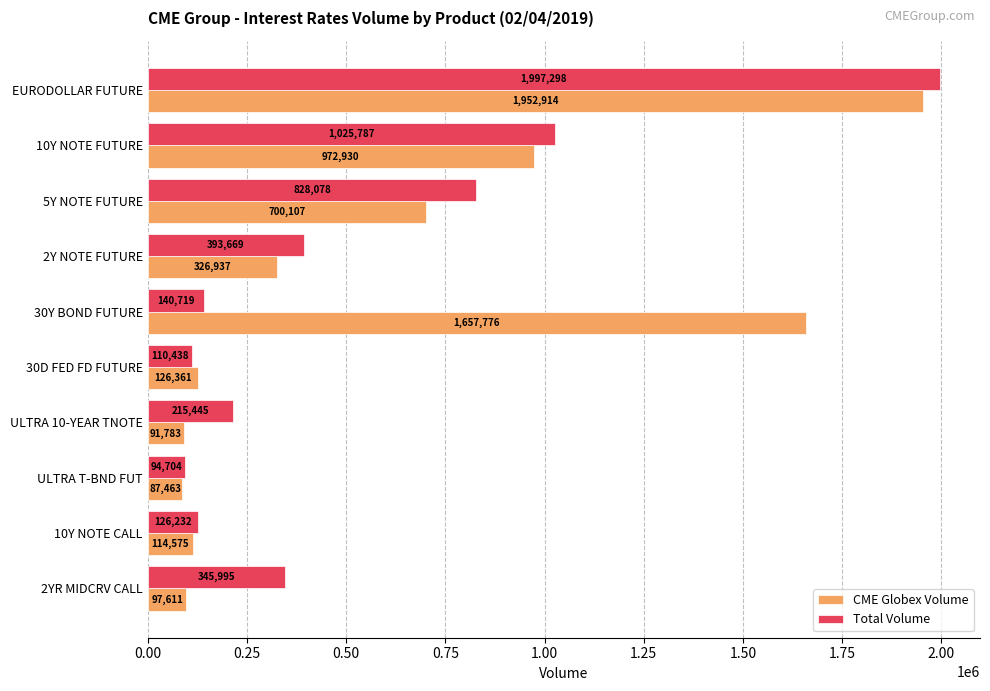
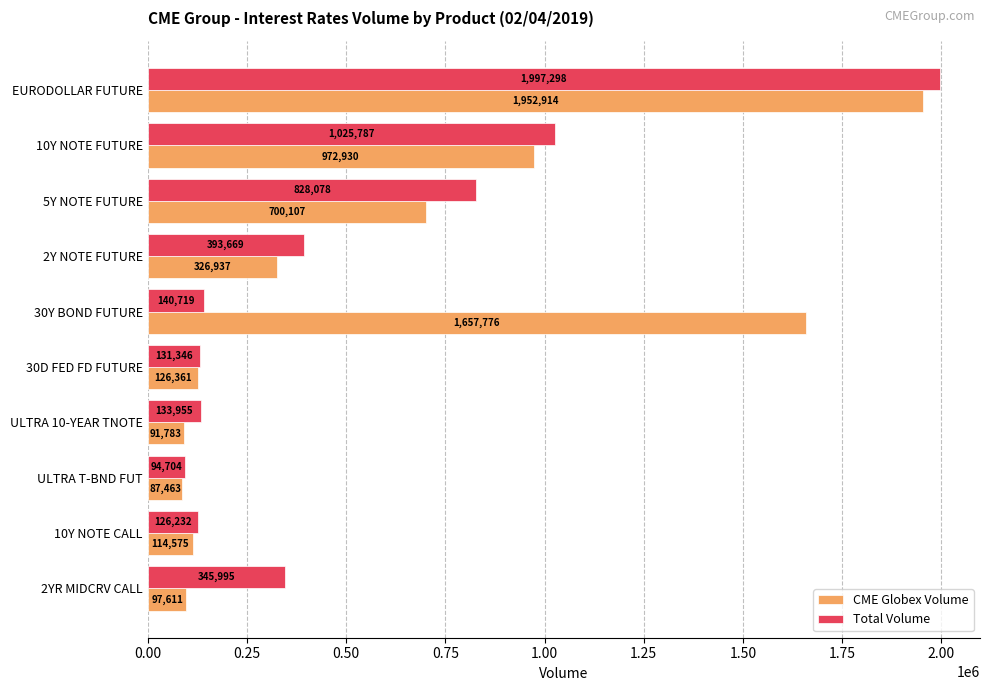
Total Volume, 30D FED FD FUTURE: 110,438 -> 131,346
Total Volume, ULTRA 10-YEAR TNOTE: 215,445 -> 133,955
